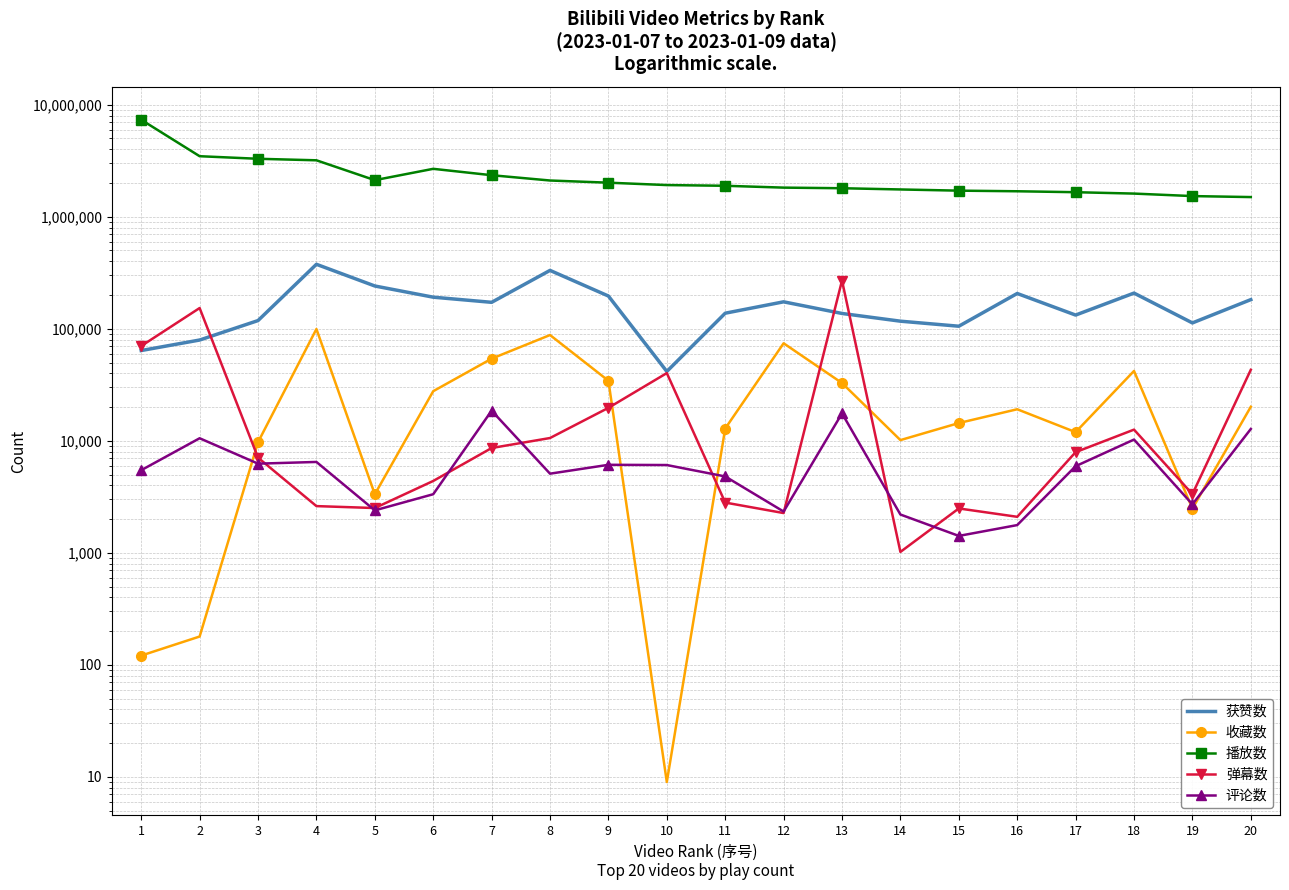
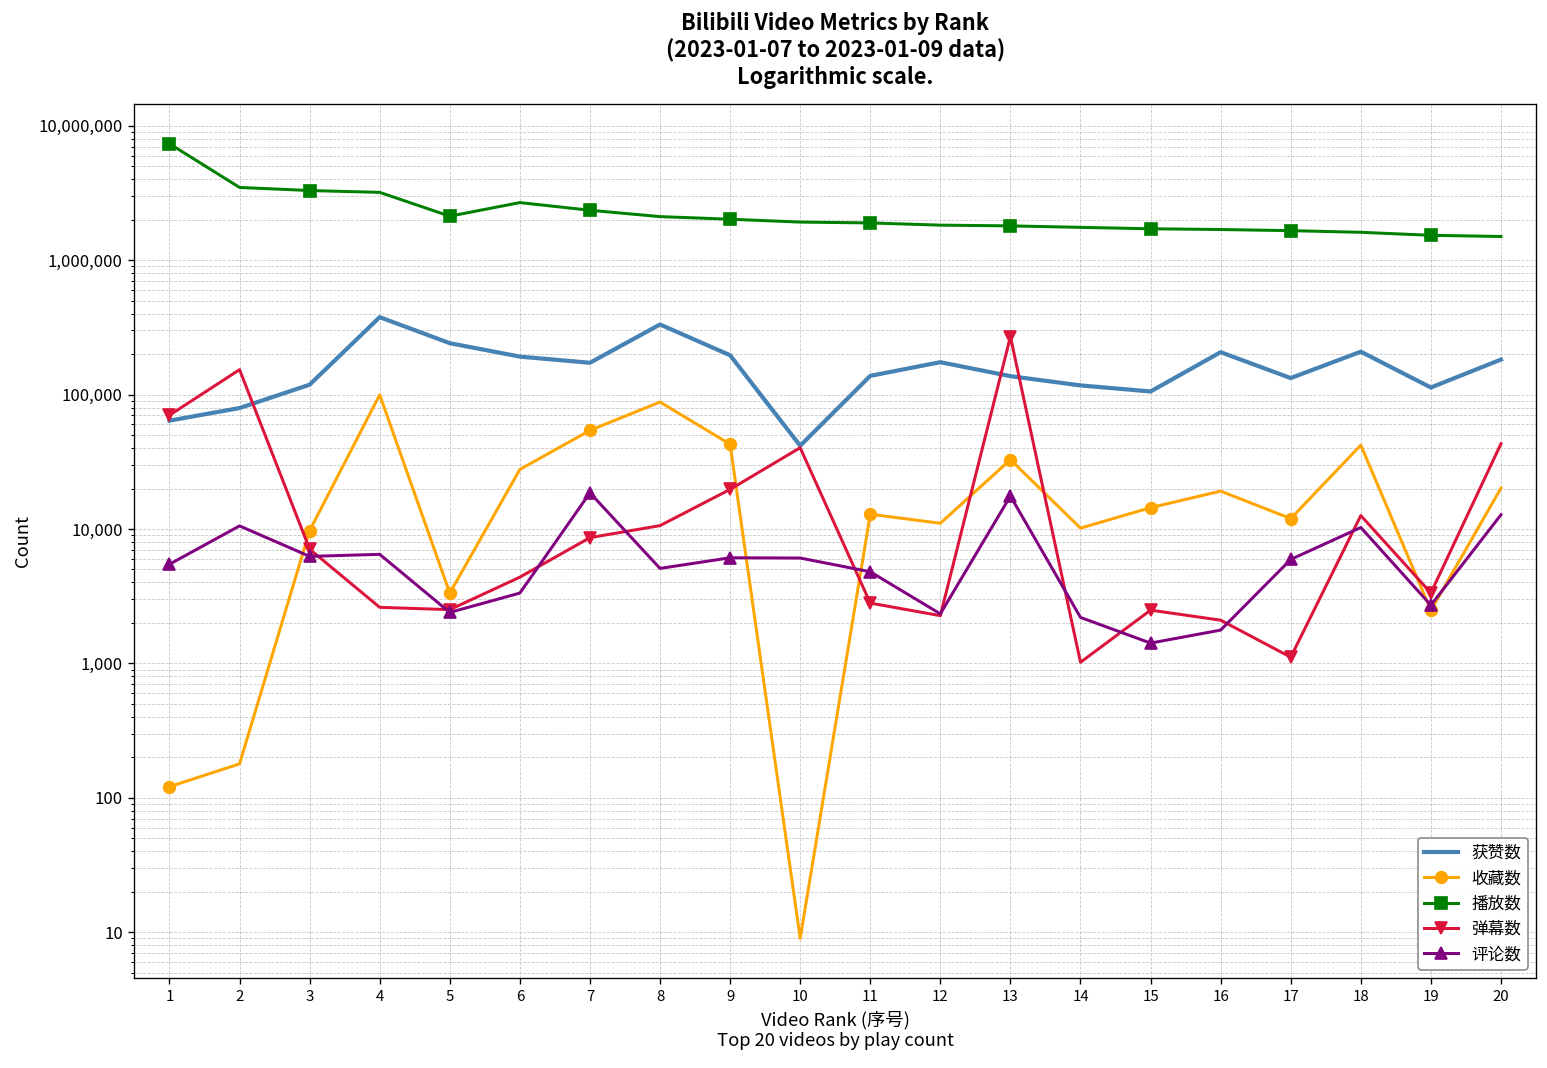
收藏数, 9: 34,000 -> 43,000
收藏数, 12: 70,000 -> 11,000
弹幕数, 17: 8,000 -> 1,100
